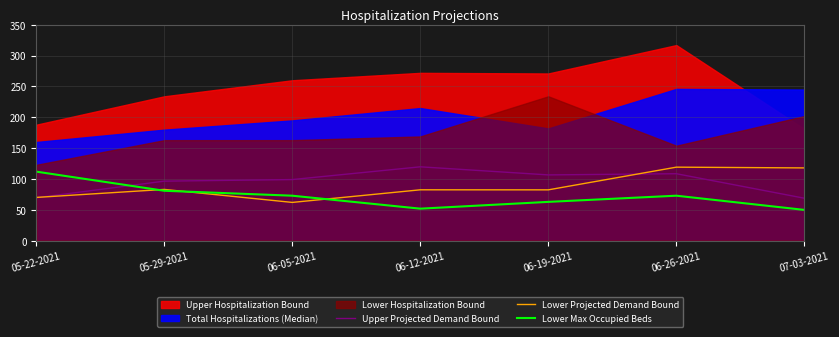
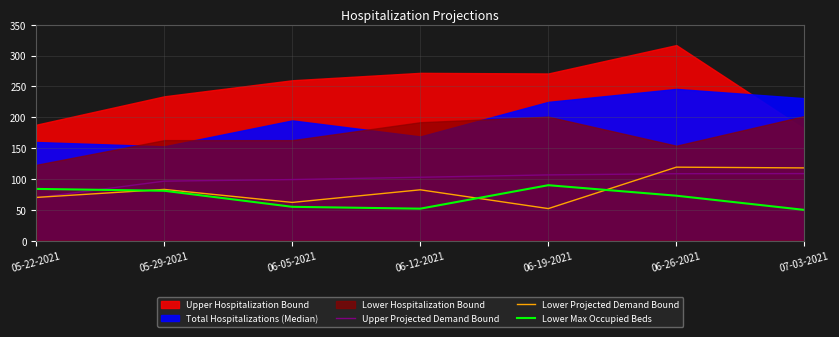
Lower Max Occupied Beds, 05-22-2021: 110 -> 80
Total Hospitalizations (Median), 05-29-2021: 180 -> 150
Lower Max Occupied Beds, 06-05-2021: 70 -> 60
Upper Projected Demand Bound, 06-12-2021: 120 -> 100
Total Hospitalizations (Median), 06-12-2021: 220 -> 170
Lower Hospitalization Bound, 06-12-2021: 170 -> 190
Lower Projected Demand Bound, 06-19-2021: 80 -> 50
Total Hospitalizations (Median), 06-19-2021: 180 -> 230
Lower Max Occupied Beds, 06-19-2021: 60 -> 90
Lower Hospitalization Bound, 06-19-2021: 230 -> 200
Upper Projected Demand Bound, 07-03-2021: 70 -> 110
Total Hospitalizations (Median), 07-03-2021: 250 -> 230
